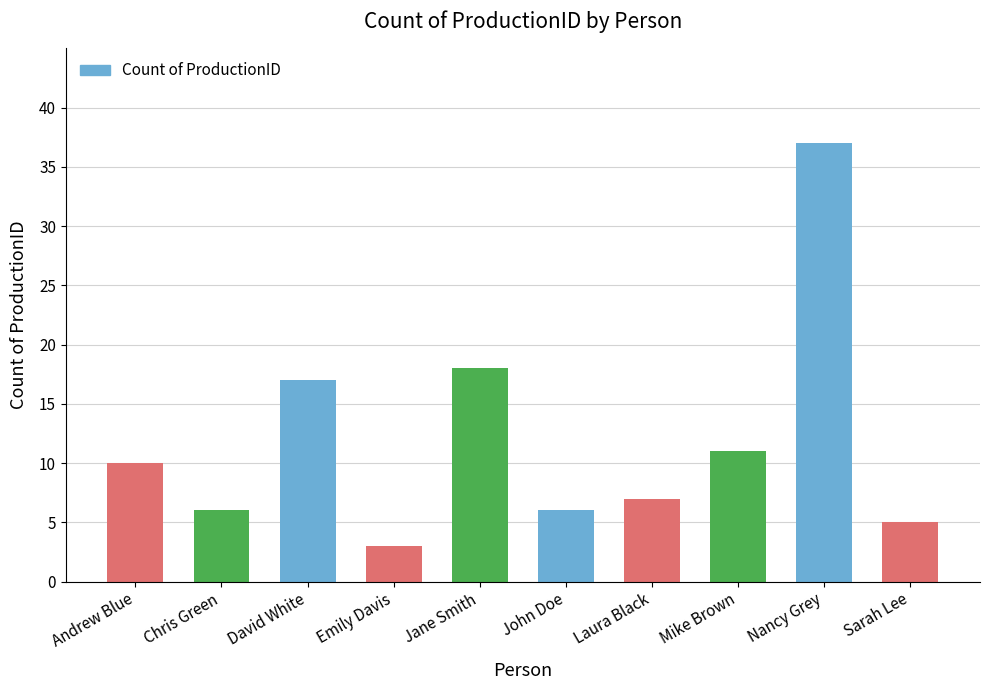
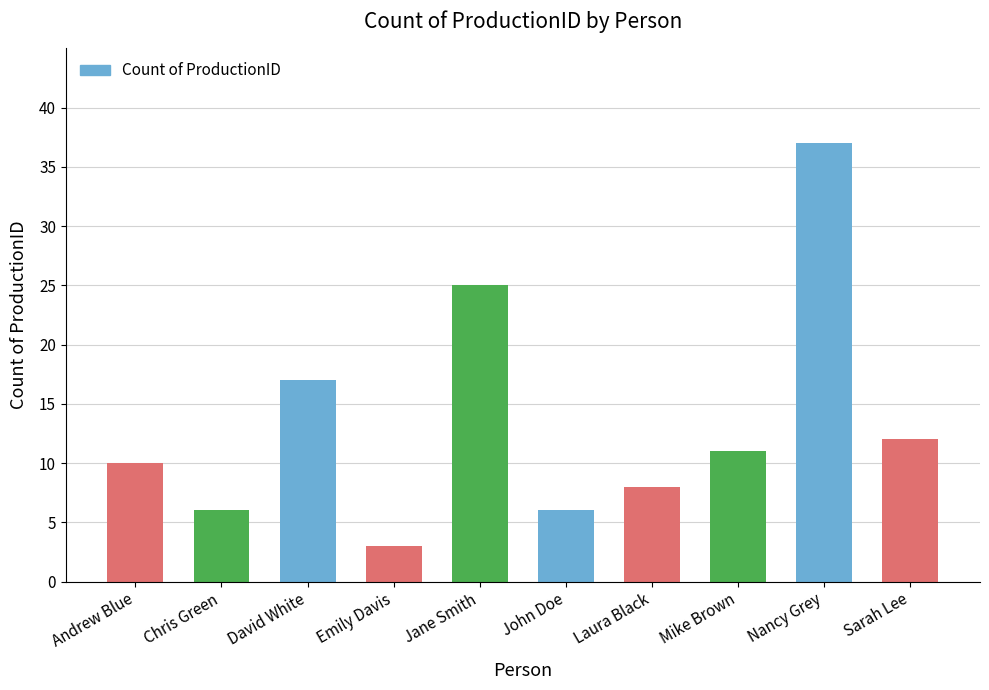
Jane Smith: 18 -> 25
Laura Black: 7 -> 8
Sarah Lee: 5 -> 12
